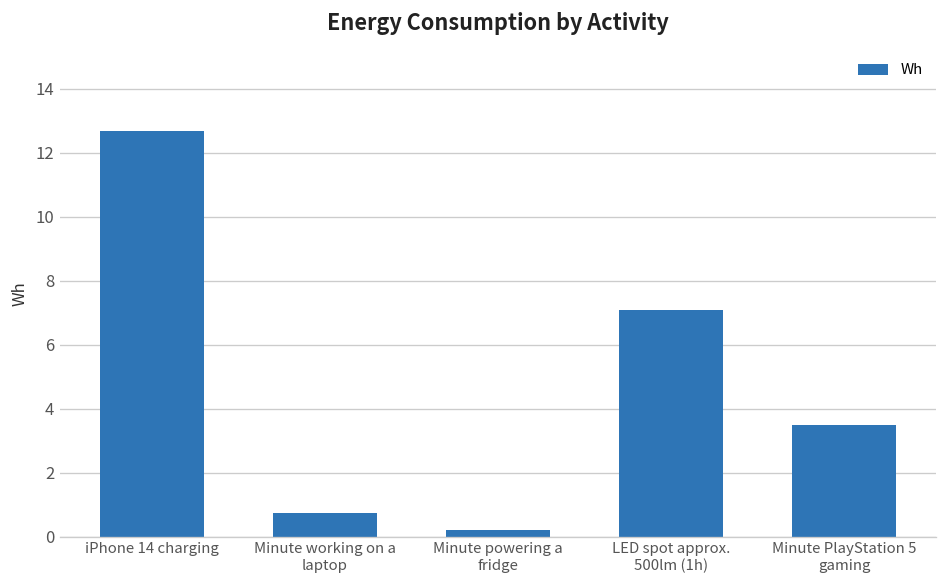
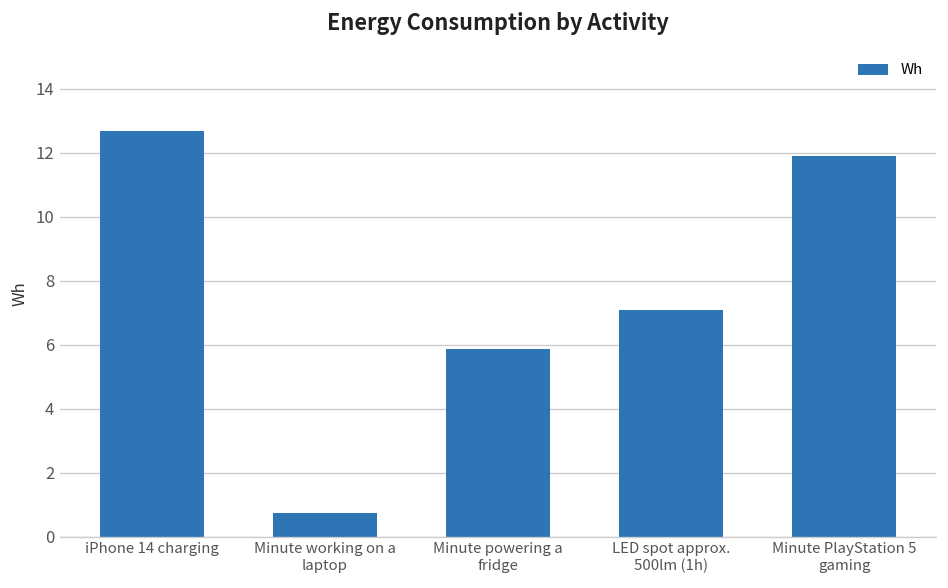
Minute powering a fridge: 0.2 -> 5.9
Minute PlayStation 5 gaming: 3.5 -> 11.9
